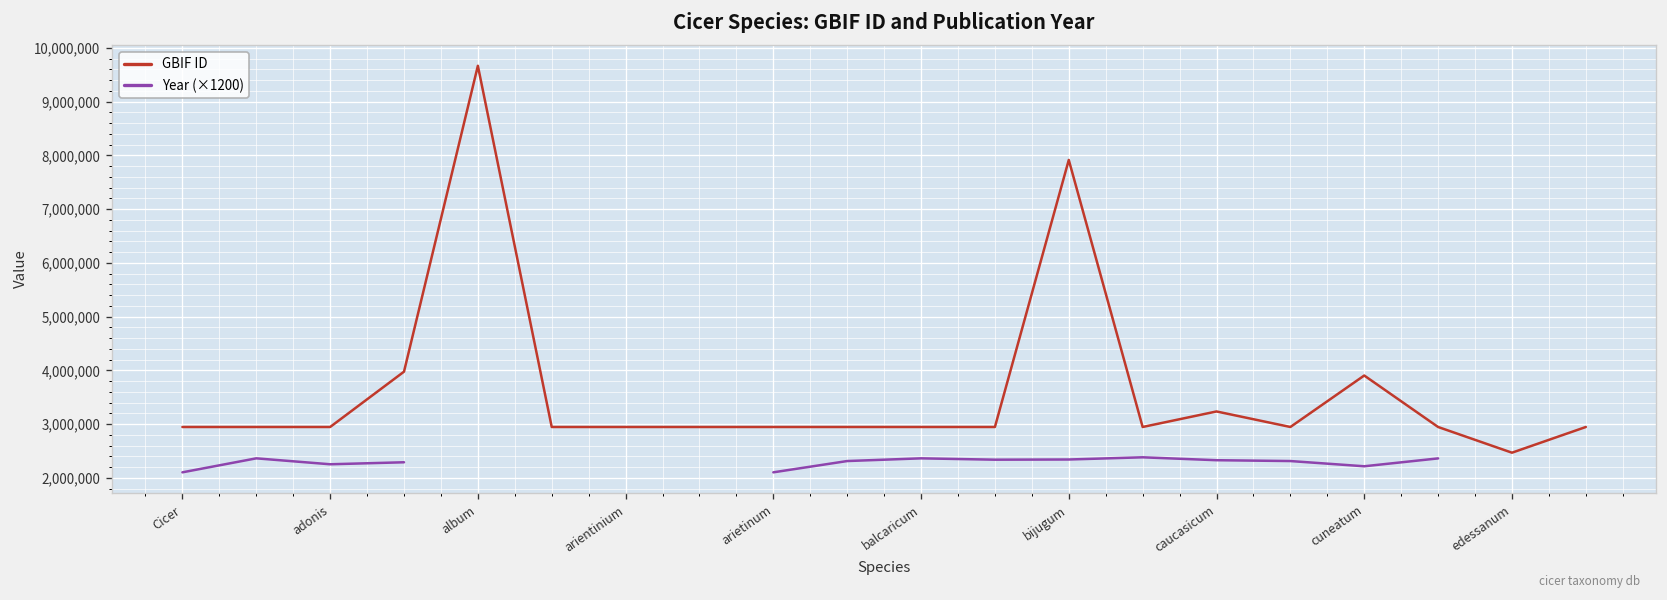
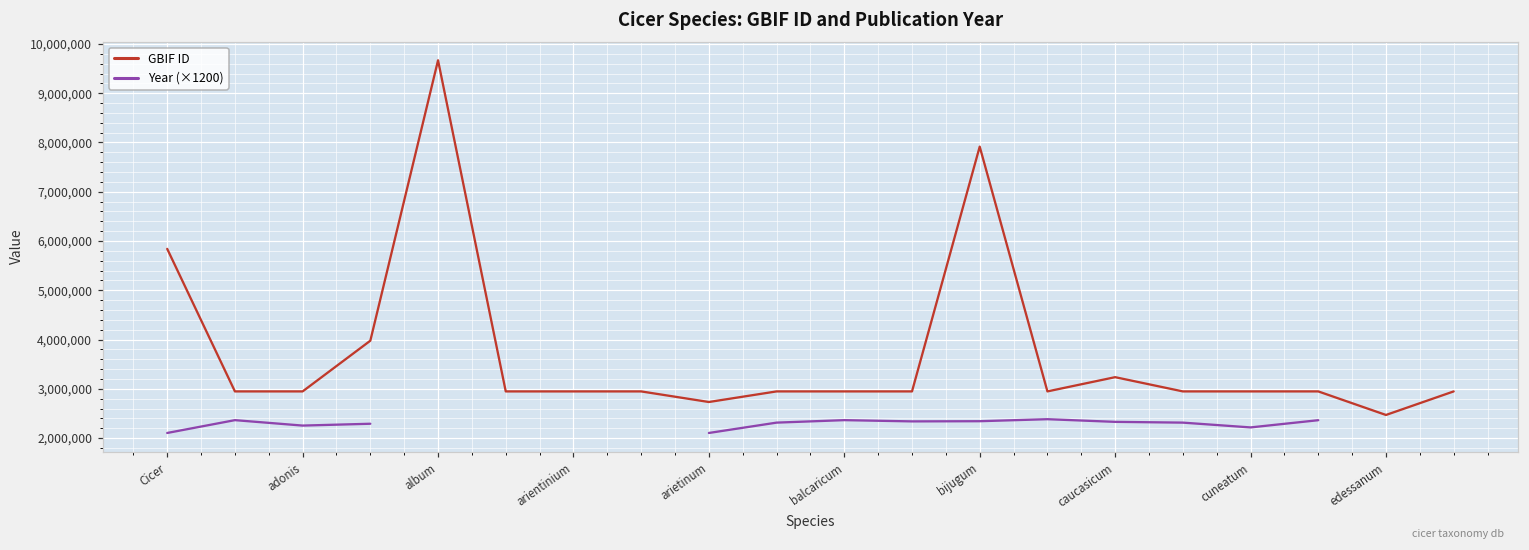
GBIF ID, Cicer: 2,900,000 -> 5,800,000
GBIF ID, arietinum: 2,900,000 -> 2,700,000
GBIF ID, cuneatum: 3,900,000 -> 2,900,000
